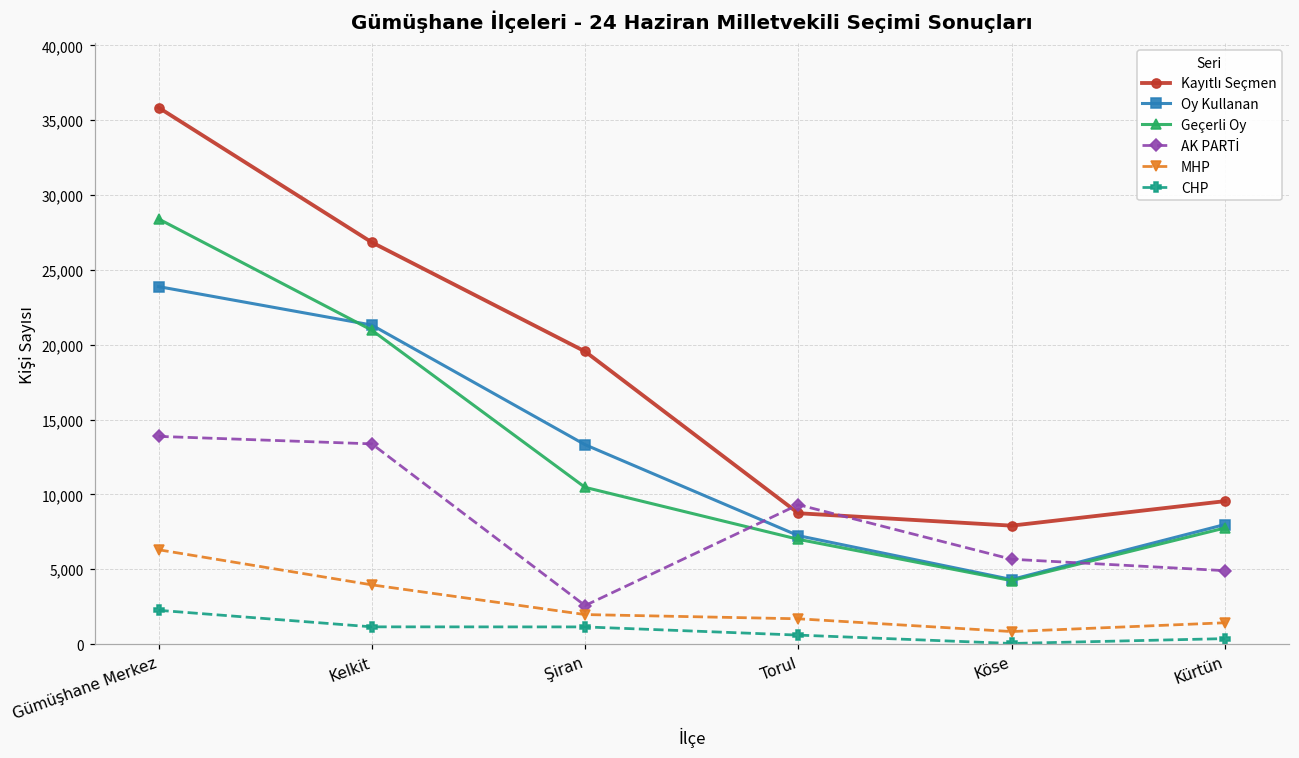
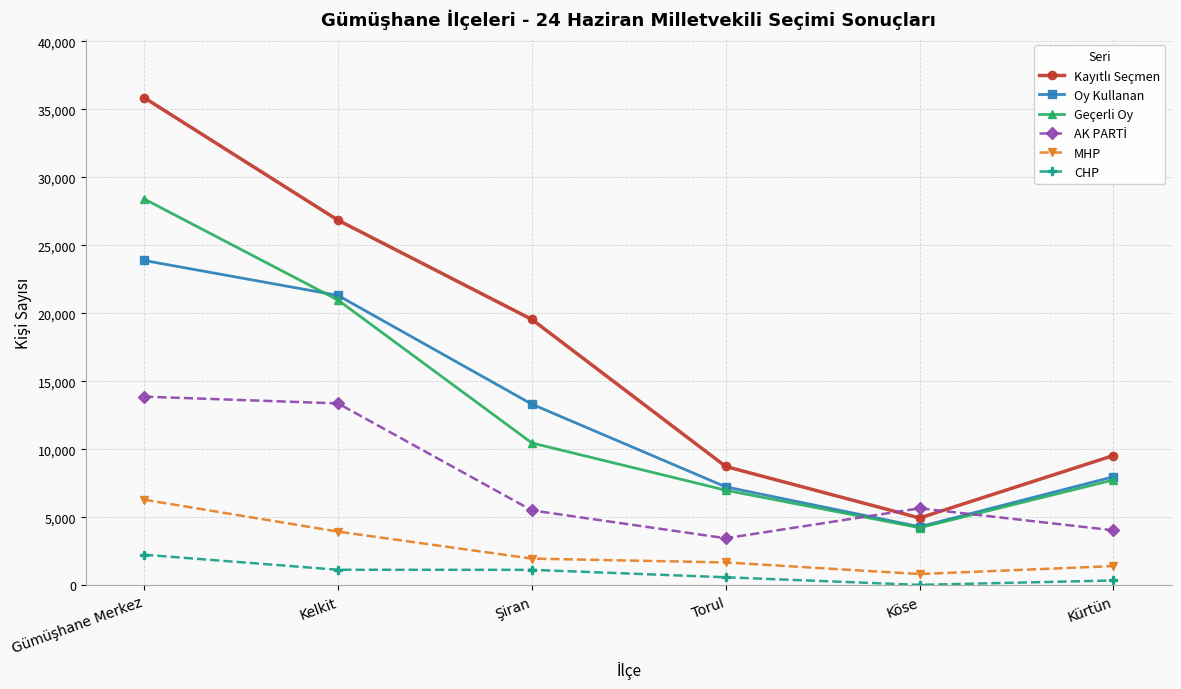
AK PARTİ, Şiran: 2,600 -> 5,500
AK PARTİ, Torul: 9,300 -> 3,500
Kayıtlı Seçmen, Köse: 7,900 -> 5,000
AK PARTİ, Kürtün: 4,900 -> 4,100
